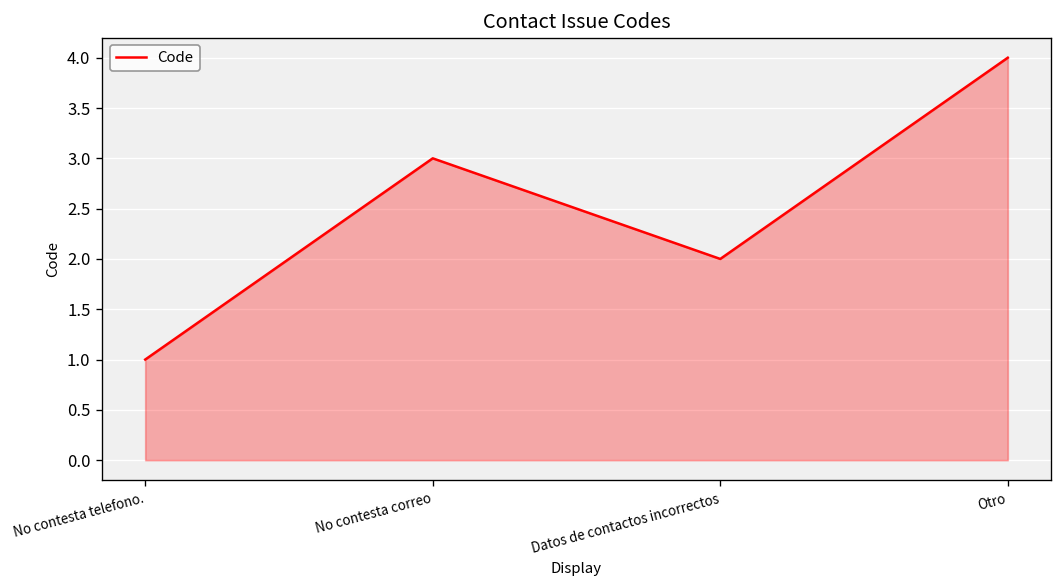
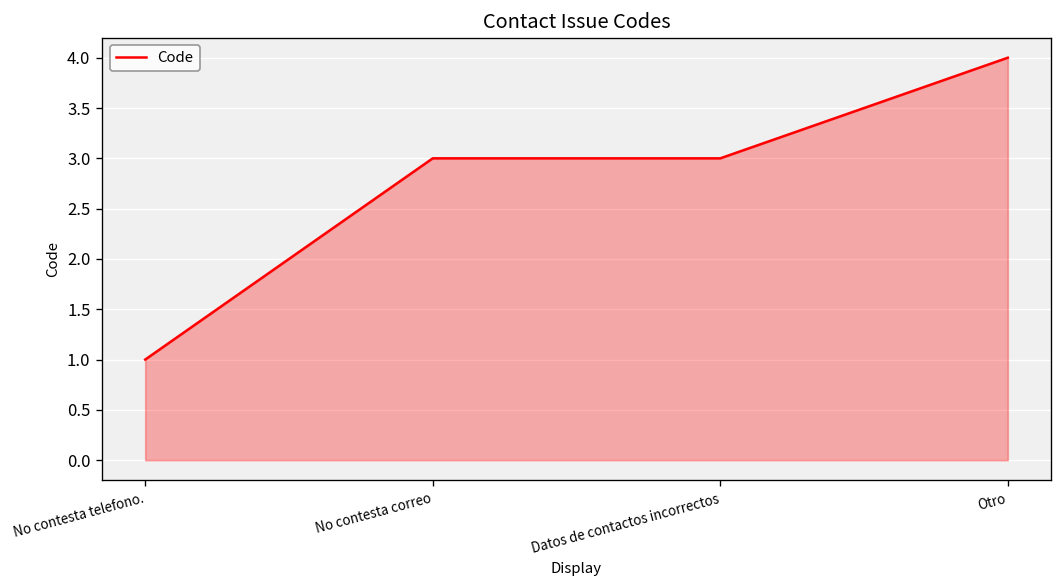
Datos de contactos incorrectos: 2 -> 3
